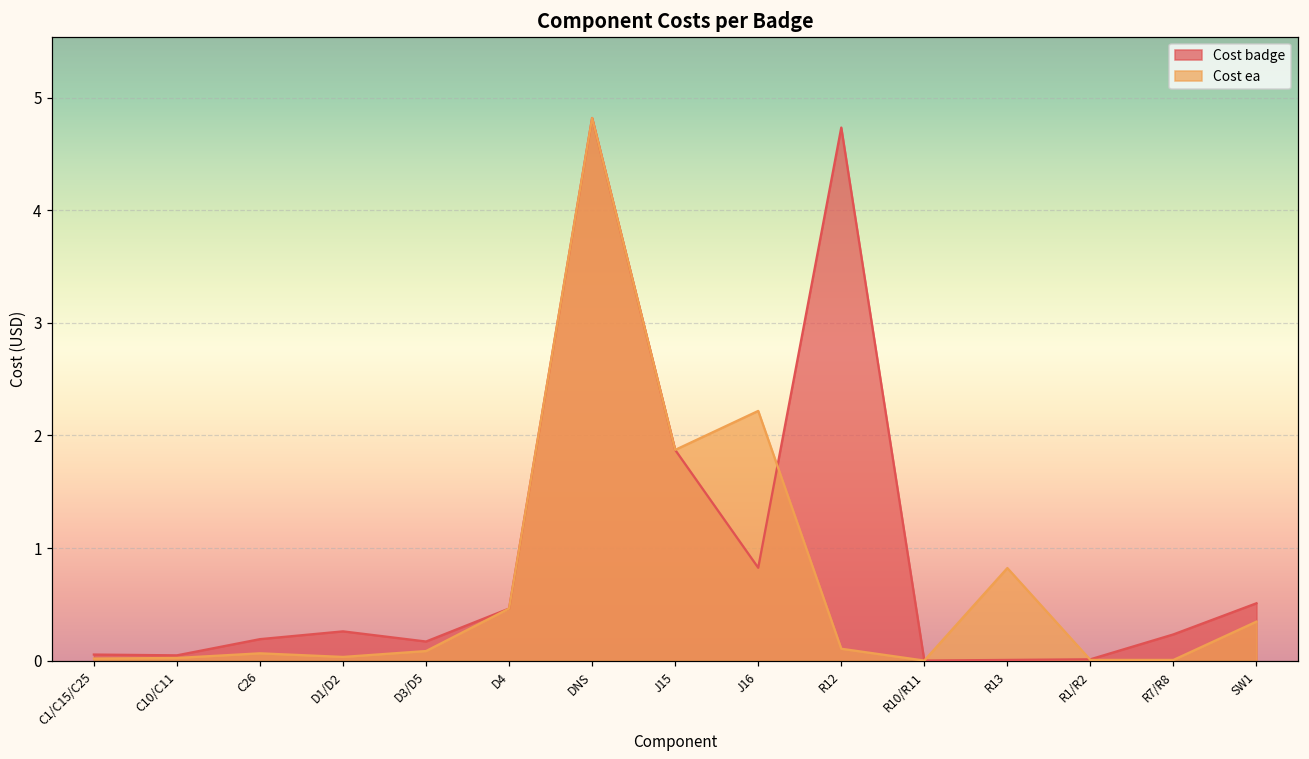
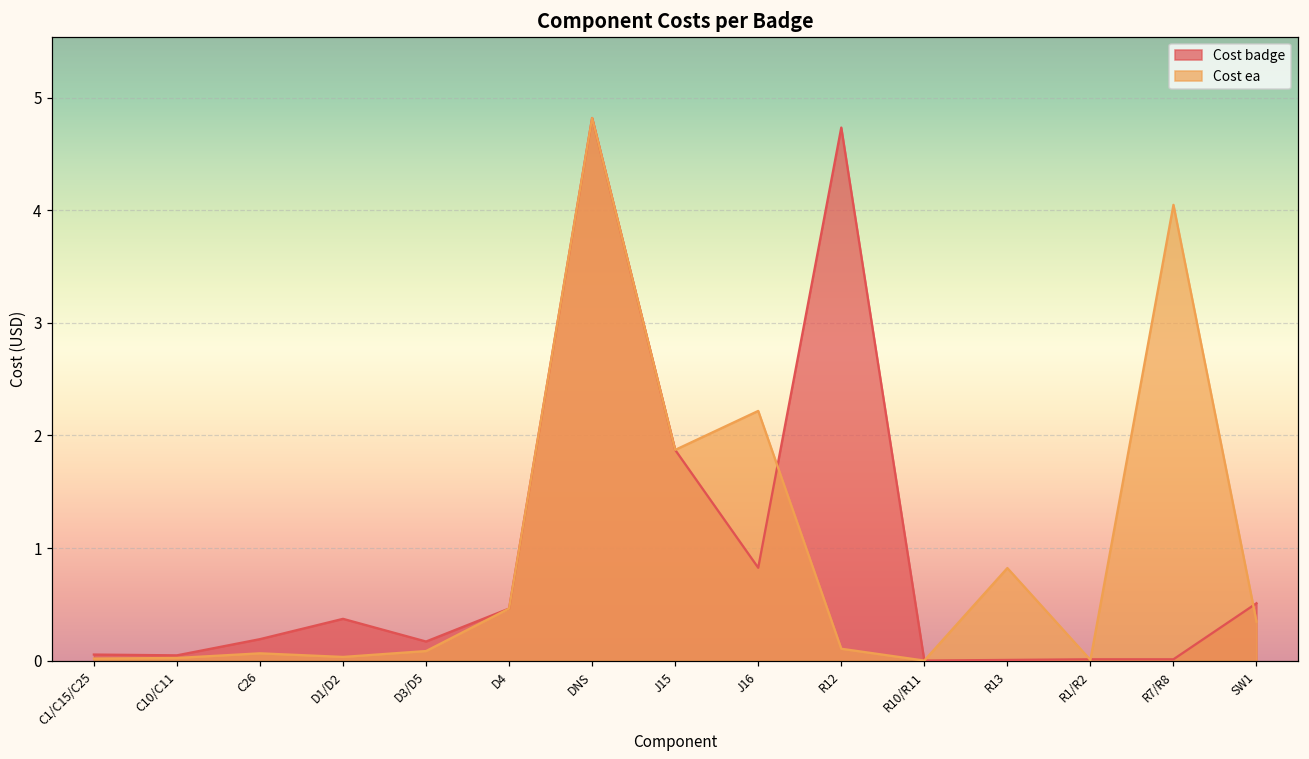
Cost badge, D1/D2: 0.26 -> 0.37
Cost badge, R7/R8: 0.23 -> 0.01
Cost ea, R7/R8: 0.01 -> 4.05
